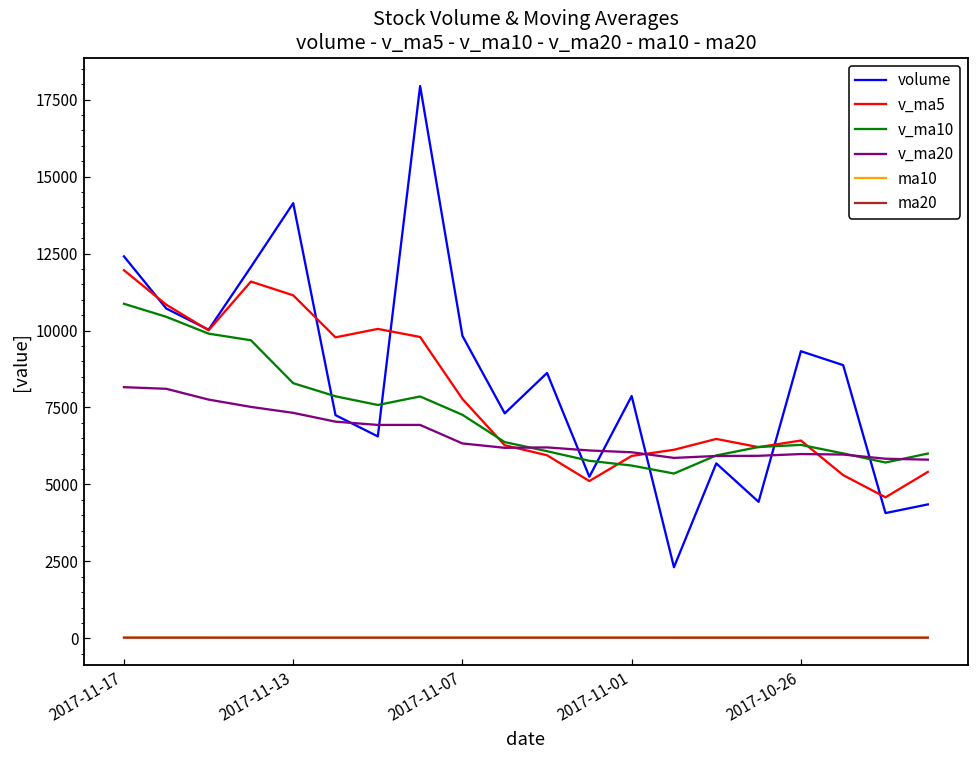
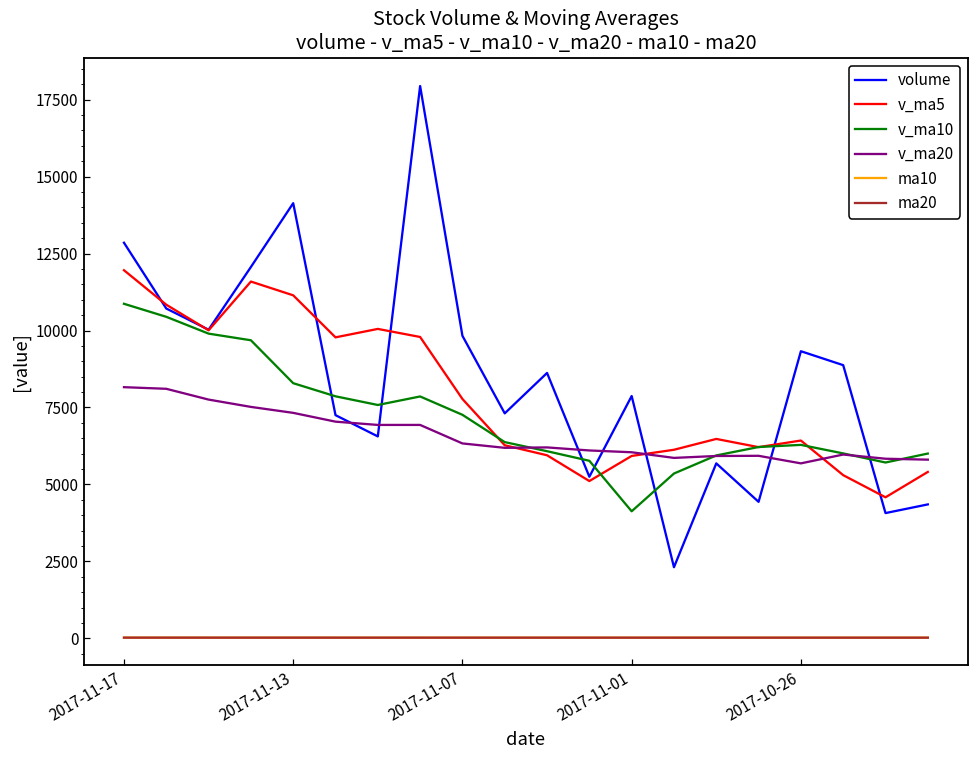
volume, 2017-11-17: 12400 -> 12900
v_ma10, 2017-11-01: 5600 -> 4100
v_ma20, 2017-10-26: 6000 -> 5700
